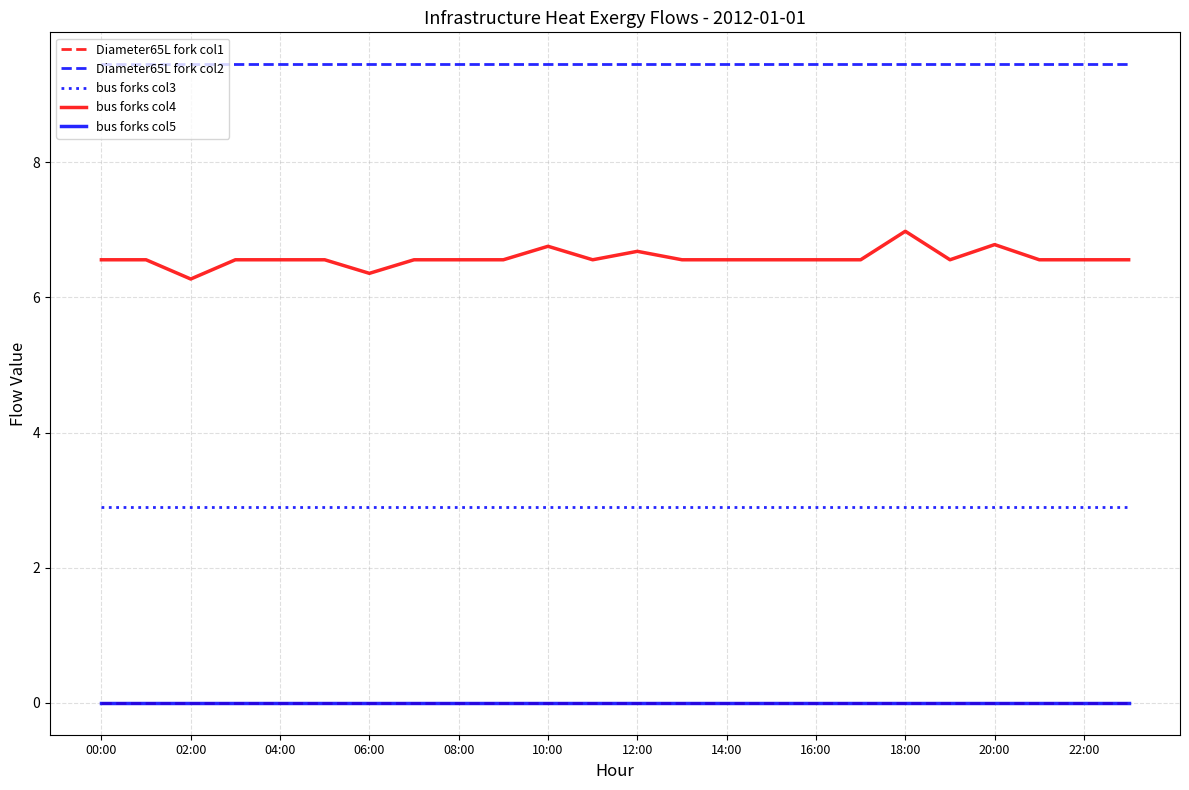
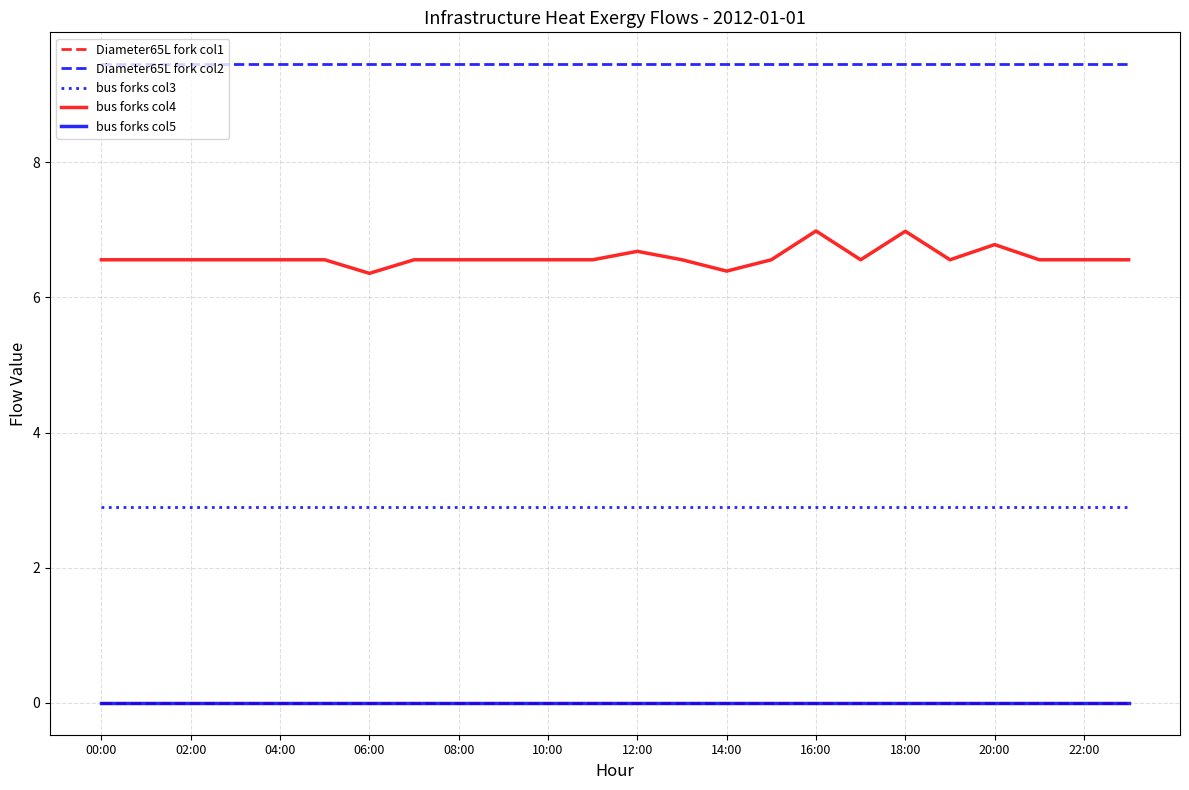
bus forks col4, 02:00: 6.3 -> 6.6
bus forks col4, 10:00: 6.8 -> 6.6
bus forks col4, 14:00: 6.6 -> 6.4
bus forks col4, 16:00: 6.6 -> 7.0
